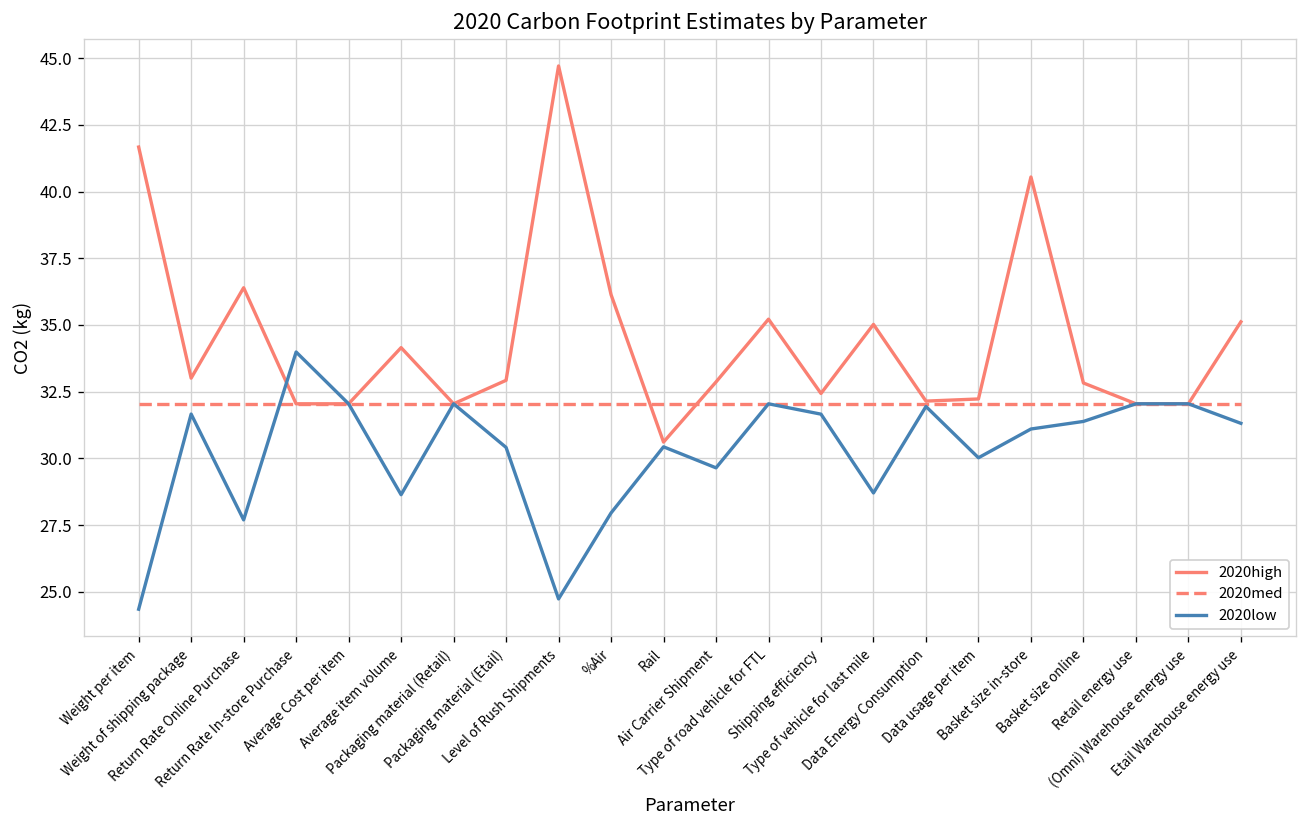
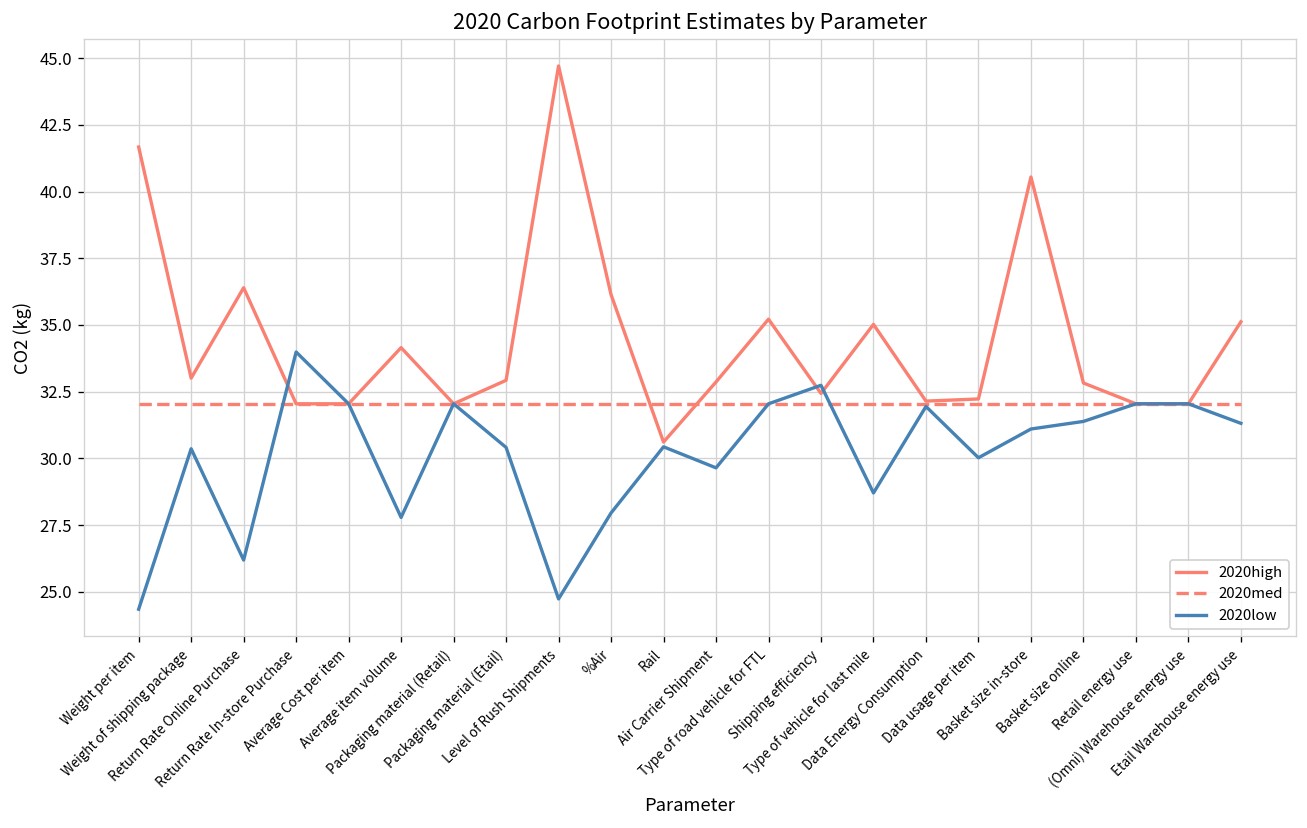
2020low, Weight of shipping package: 31.7 -> 30.4
2020low, Return Rate Online Purchase: 27.7 -> 26.2
2020low, Average item volume: 28.6 -> 27.8
2020low, Shipping efficiency: 31.7 -> 32.7
